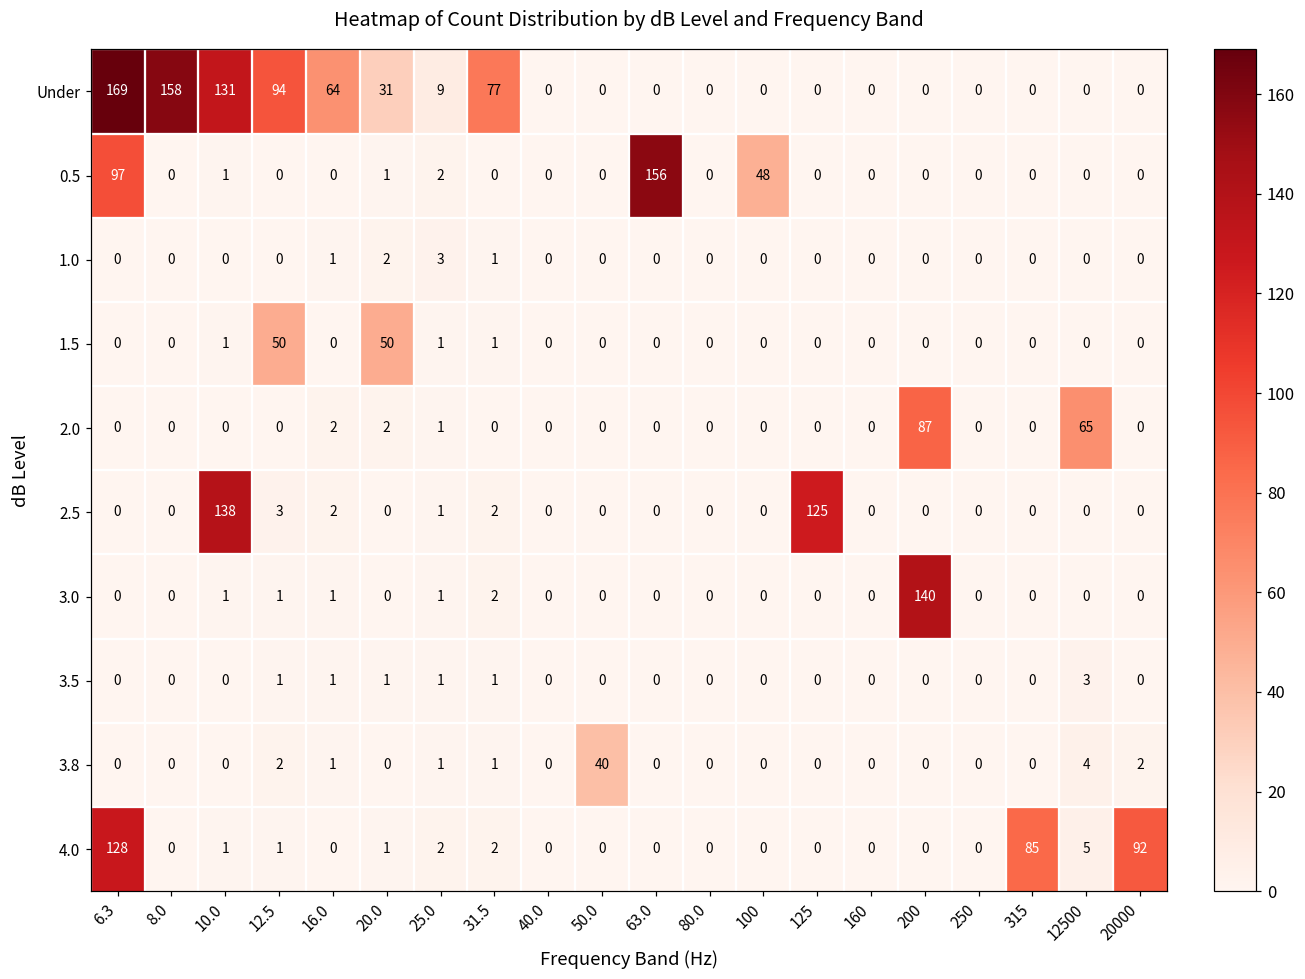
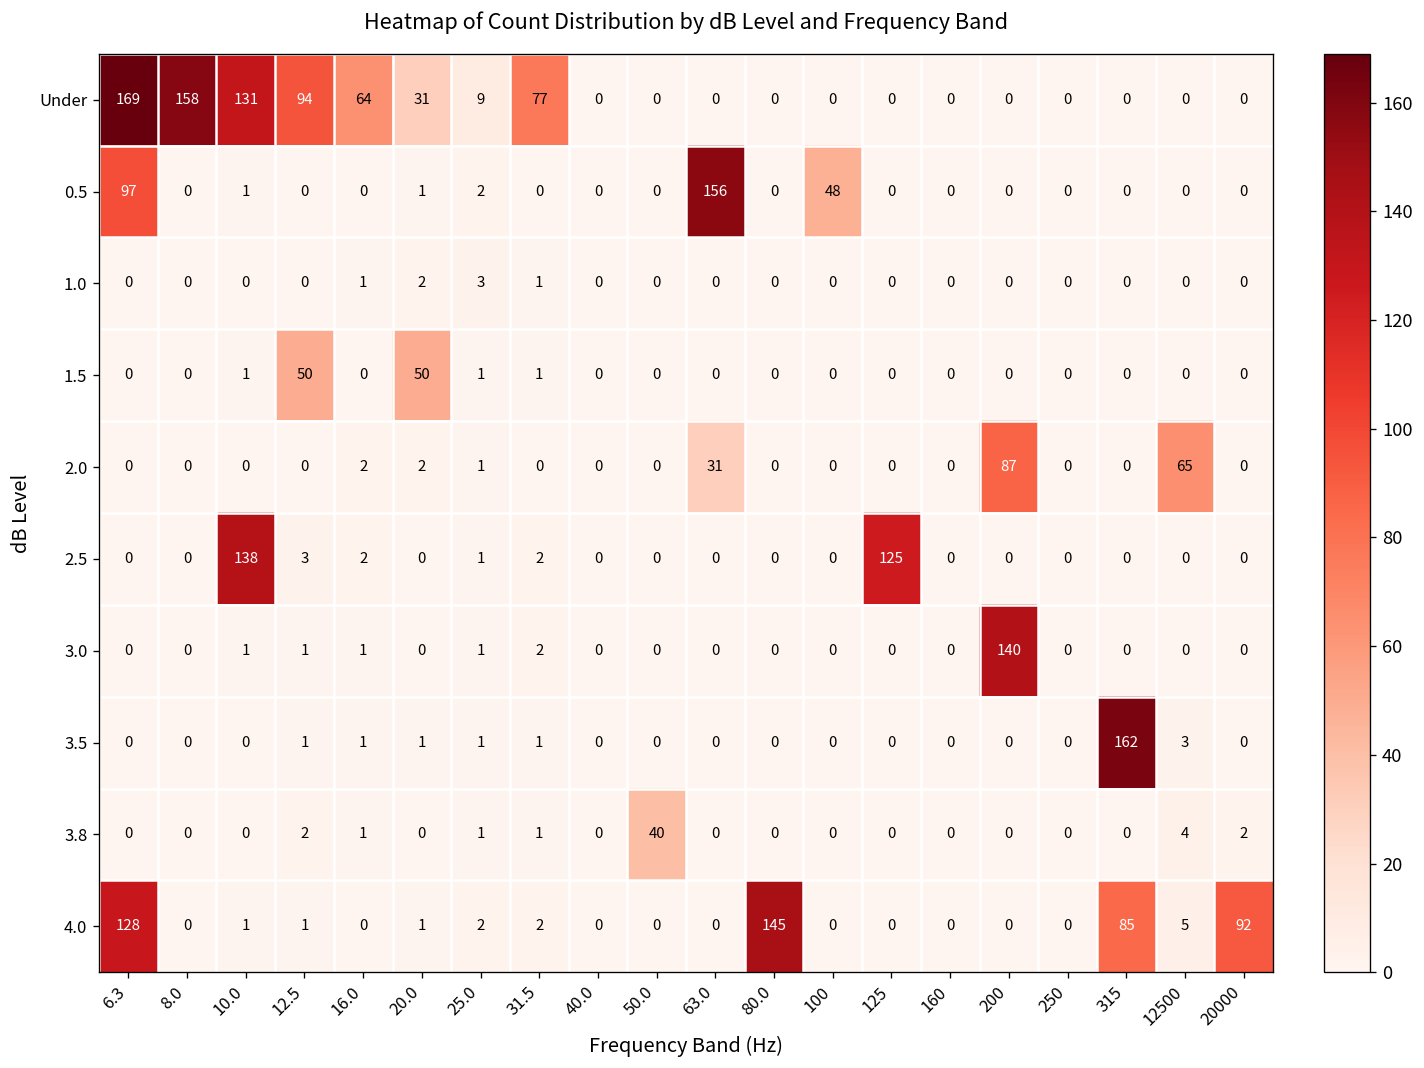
2.0, 63.0: 0 -> 31
3.5, 315: 0 -> 162
4.0, 80.0: 0 -> 145
